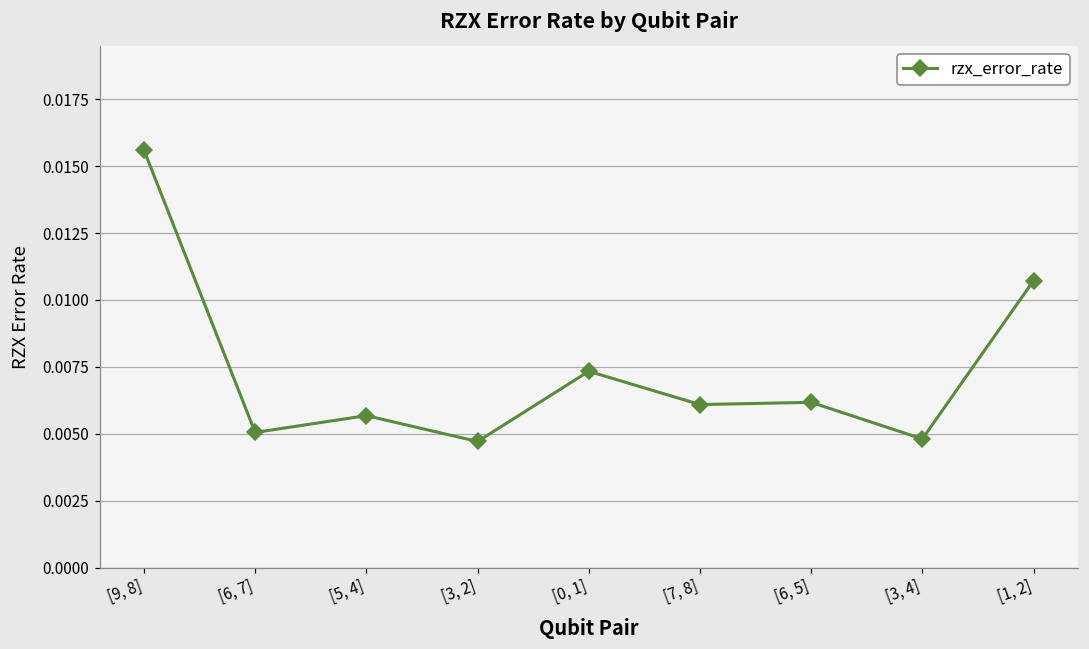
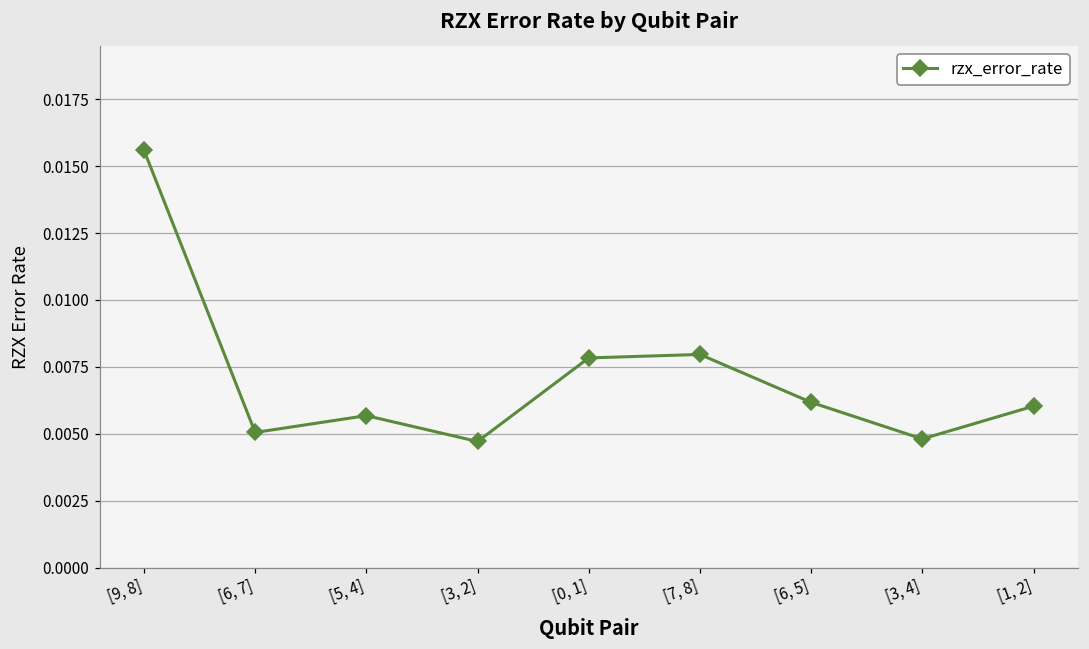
[0, 1]: 0.0073 -> 0.0078
[7, 8]: 0.0061 -> 0.0080
[1, 2]: 0.0107 -> 0.0060
